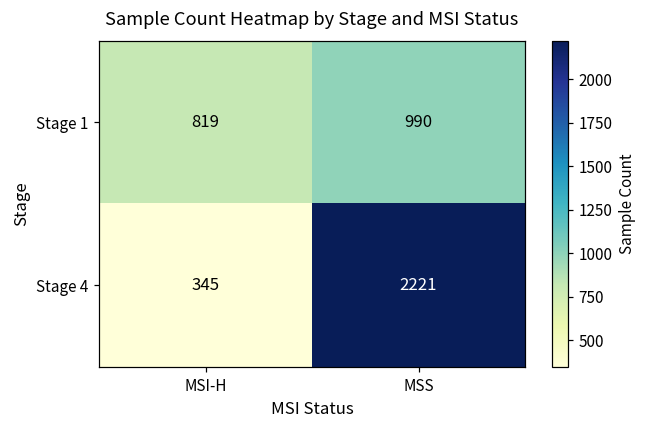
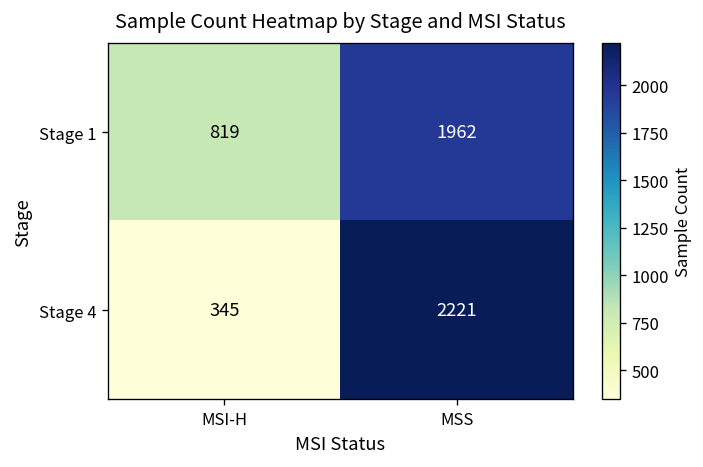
Stage 1, MSS: 990 -> 1962
